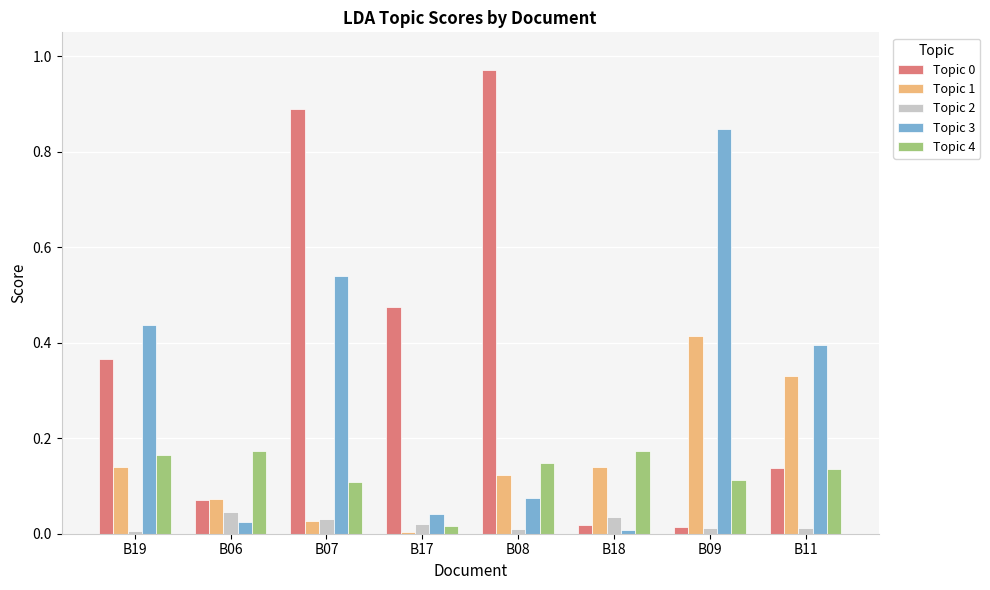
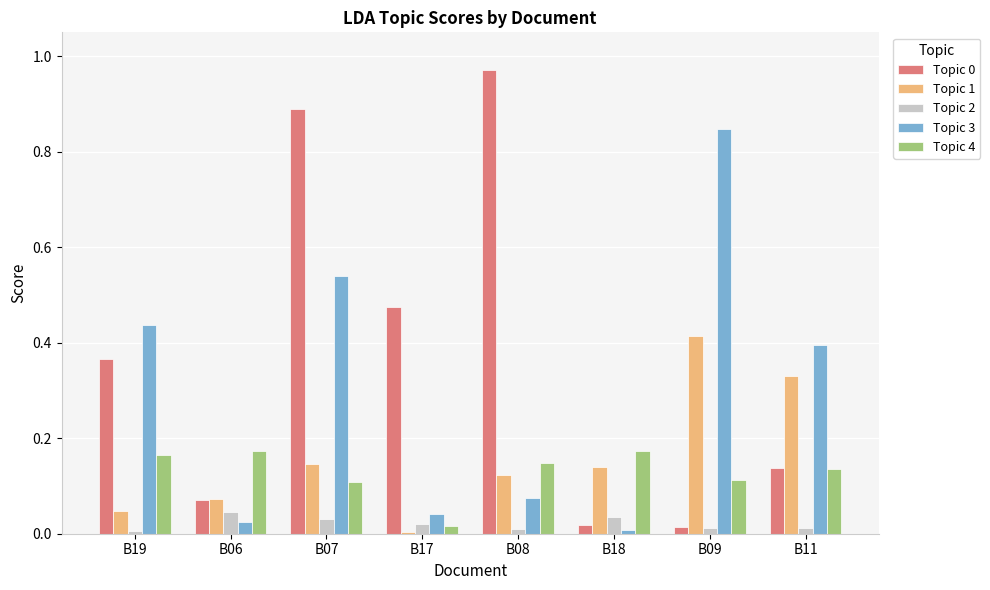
Topic 1, B19: 0.14 -> 0.05
Topic 1, B07: 0.03 -> 0.15
